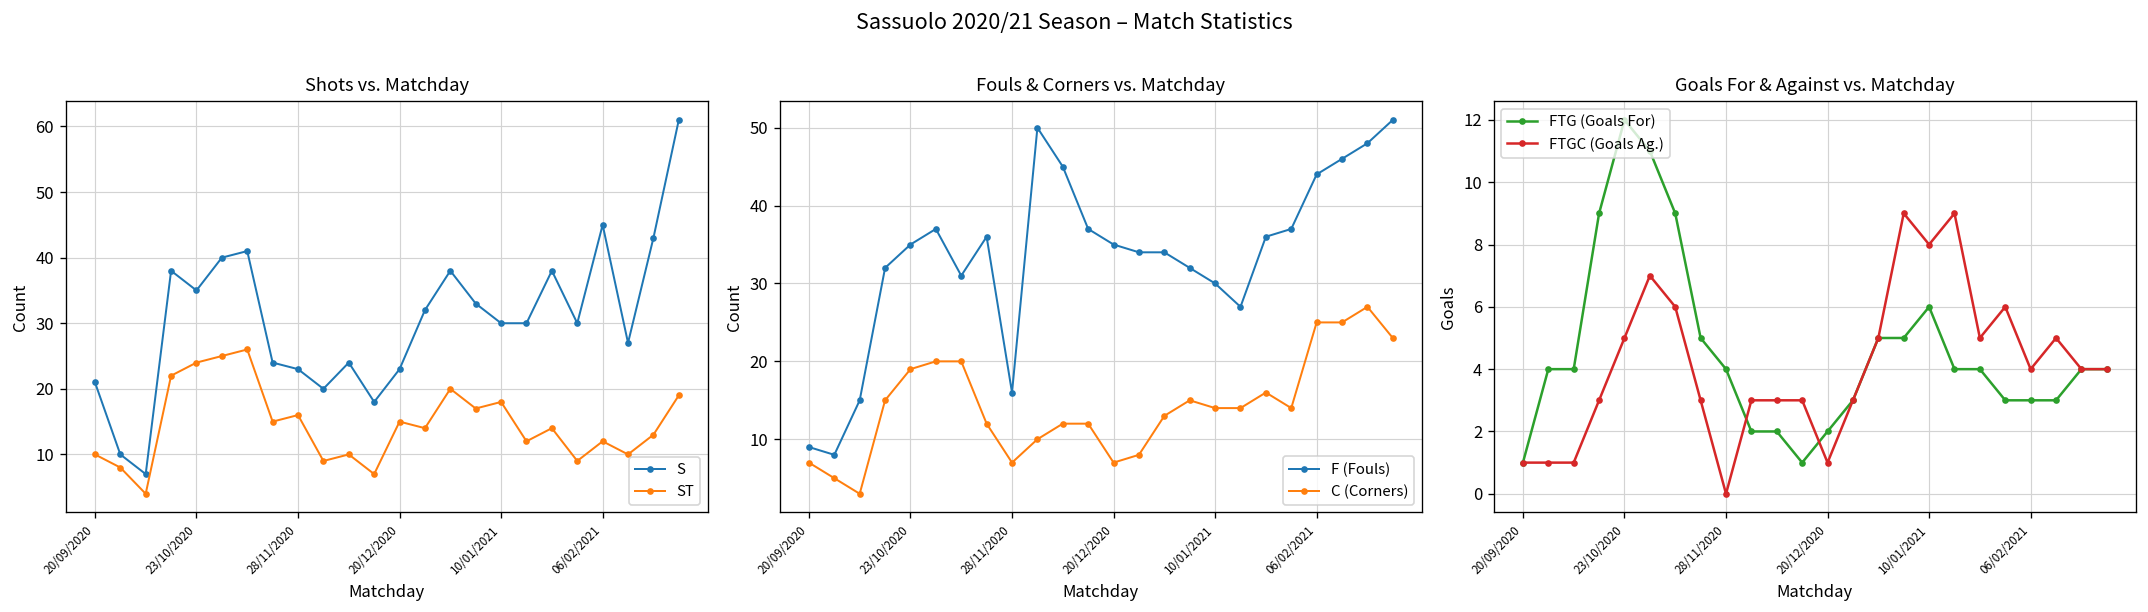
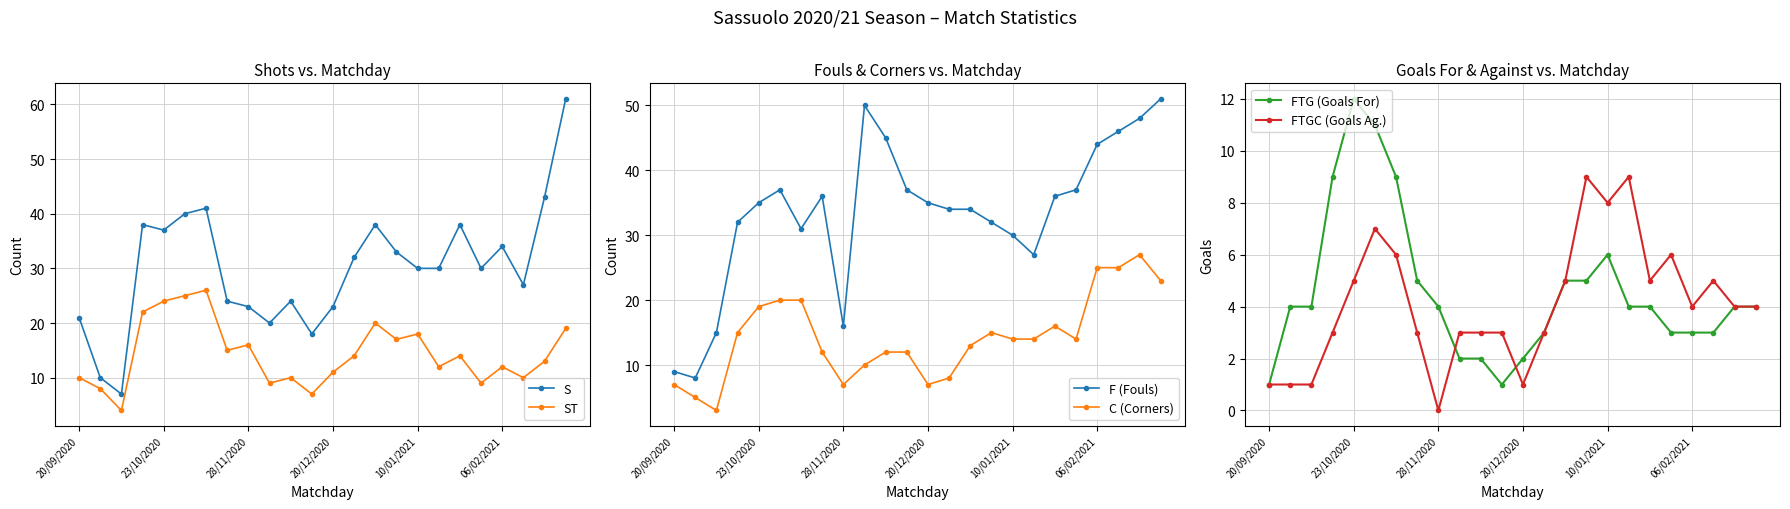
Shots vs. Matchday, S, 23/10/2020: 35 -> 37
Shots vs. Matchday, ST, 20/12/2020: 15 -> 11
Shots vs. Matchday, S, 06/02/2021: 45 -> 34
